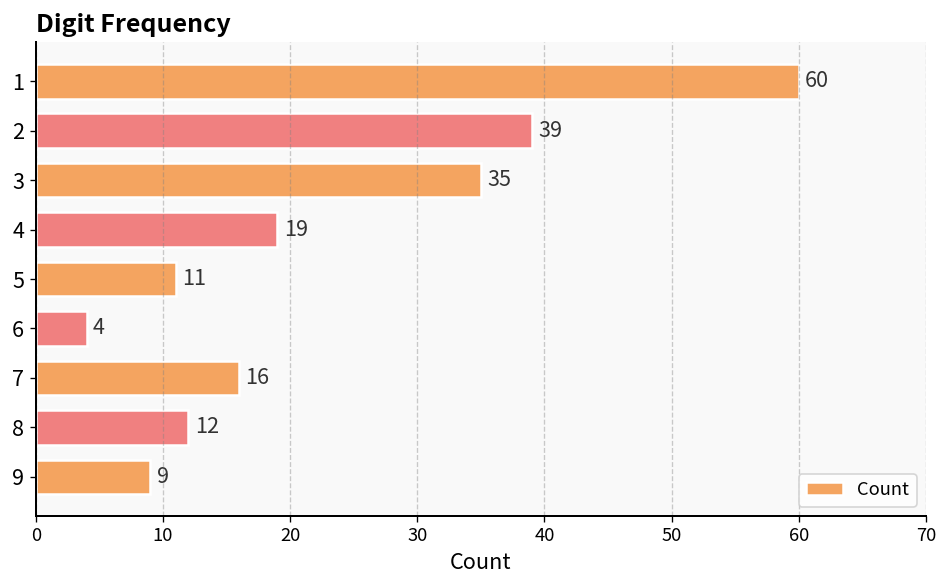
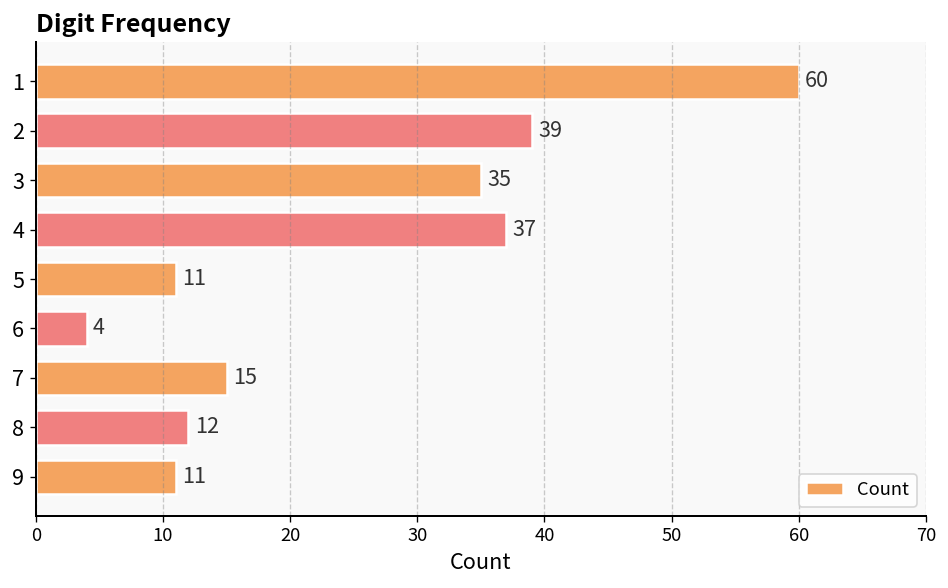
4: 19 -> 37
7: 16 -> 15
9: 9 -> 11
